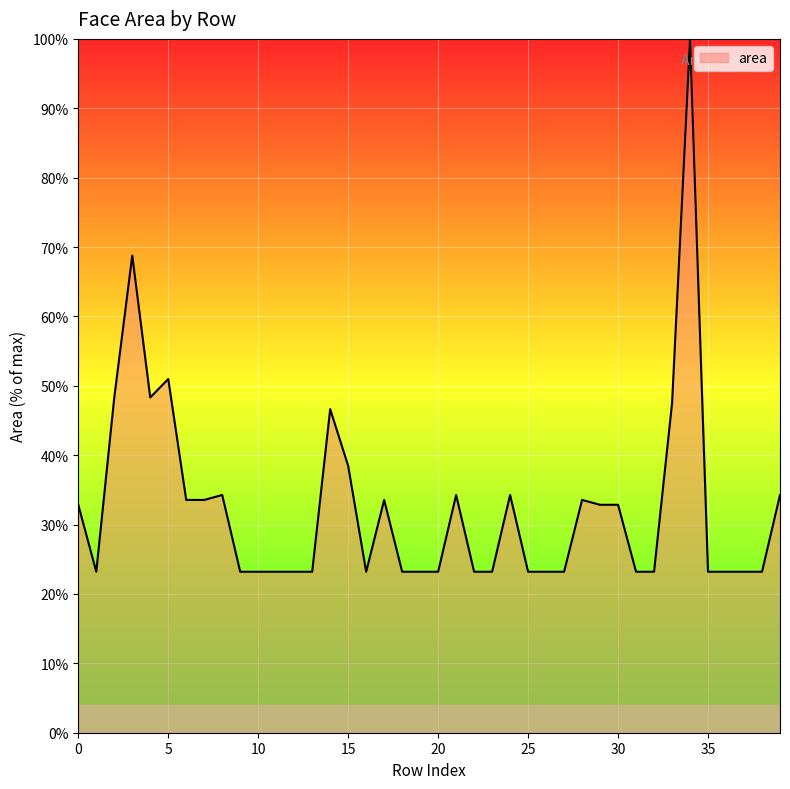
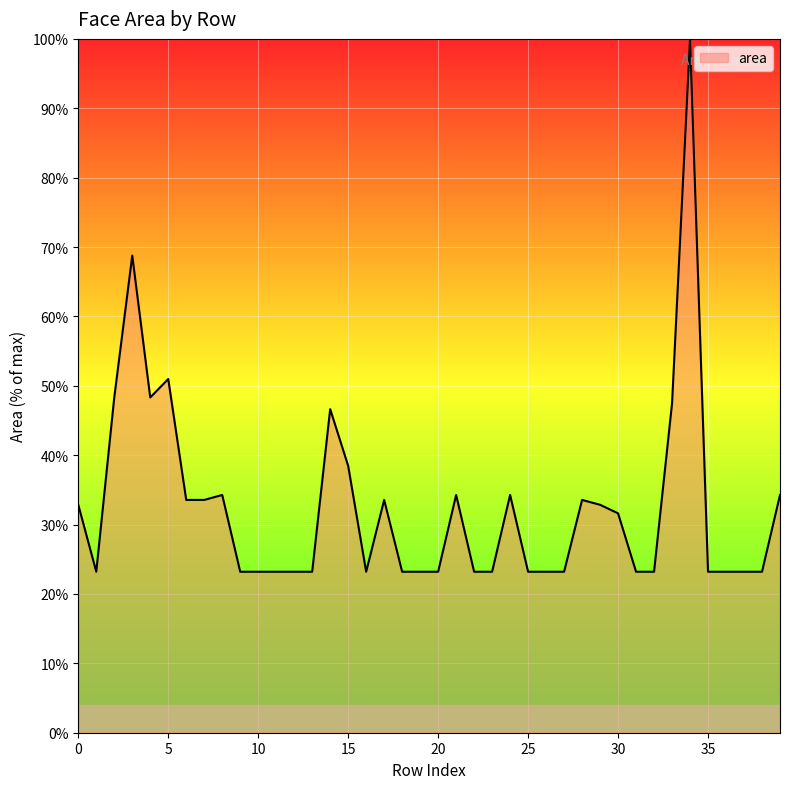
30: 33% -> 32%
